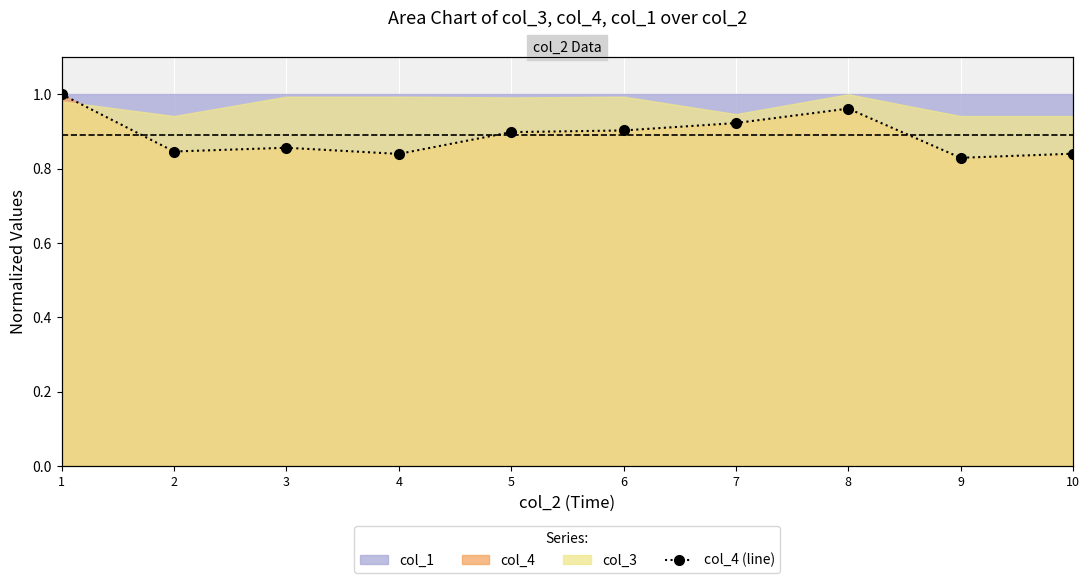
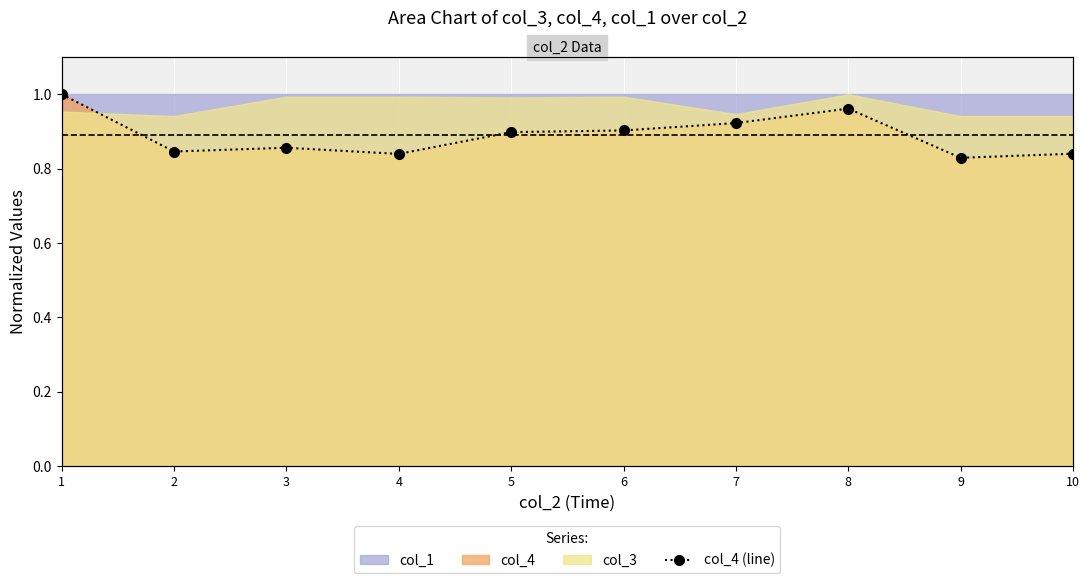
col_3, 1: 0.98 -> 0.95
